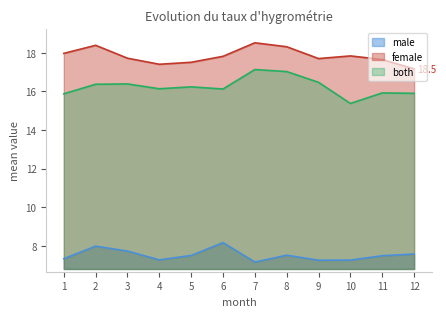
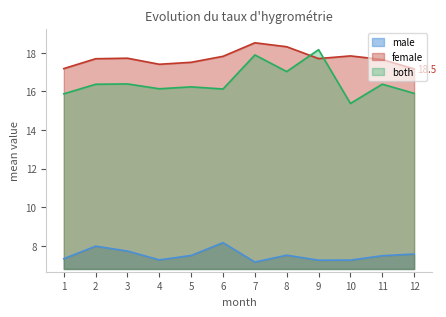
female, 1: 18.0 -> 17.2
female, 2: 18.4 -> 17.7
both, 7: 17.1 -> 17.9
both, 9: 16.5 -> 18.2
both, 11: 15.9 -> 16.4
